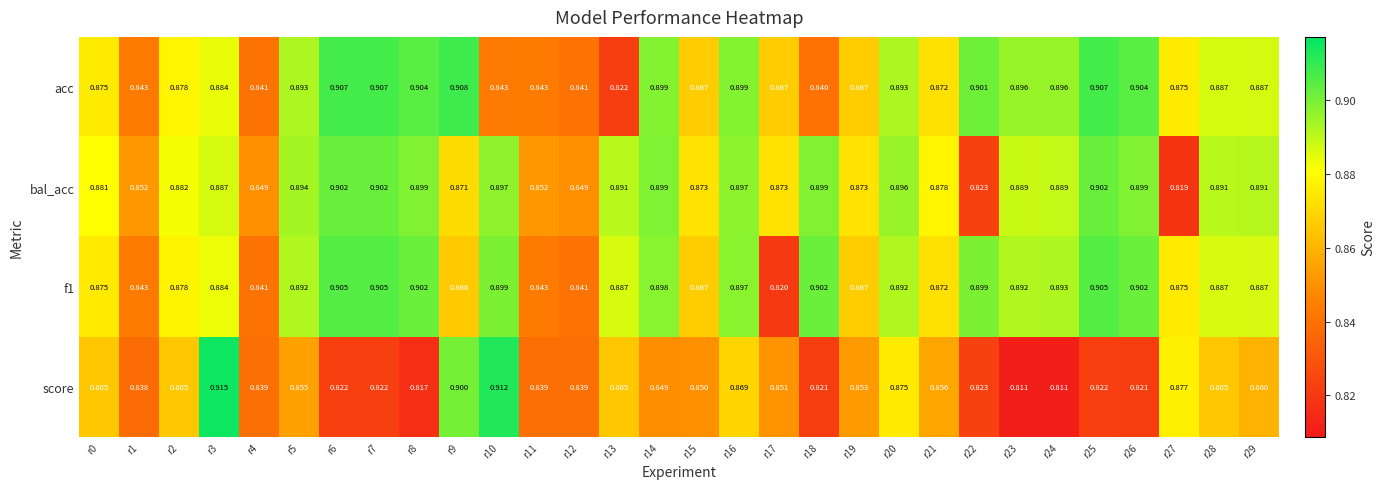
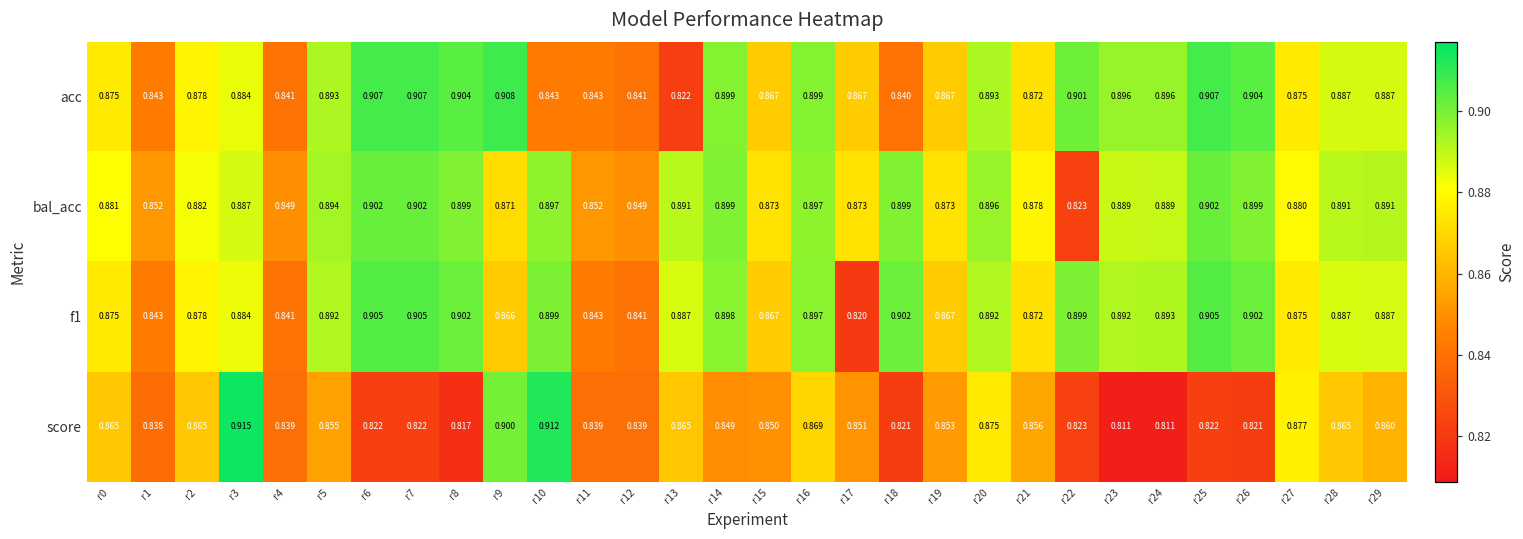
bal_acc, r27: 0.819 -> 0.880
